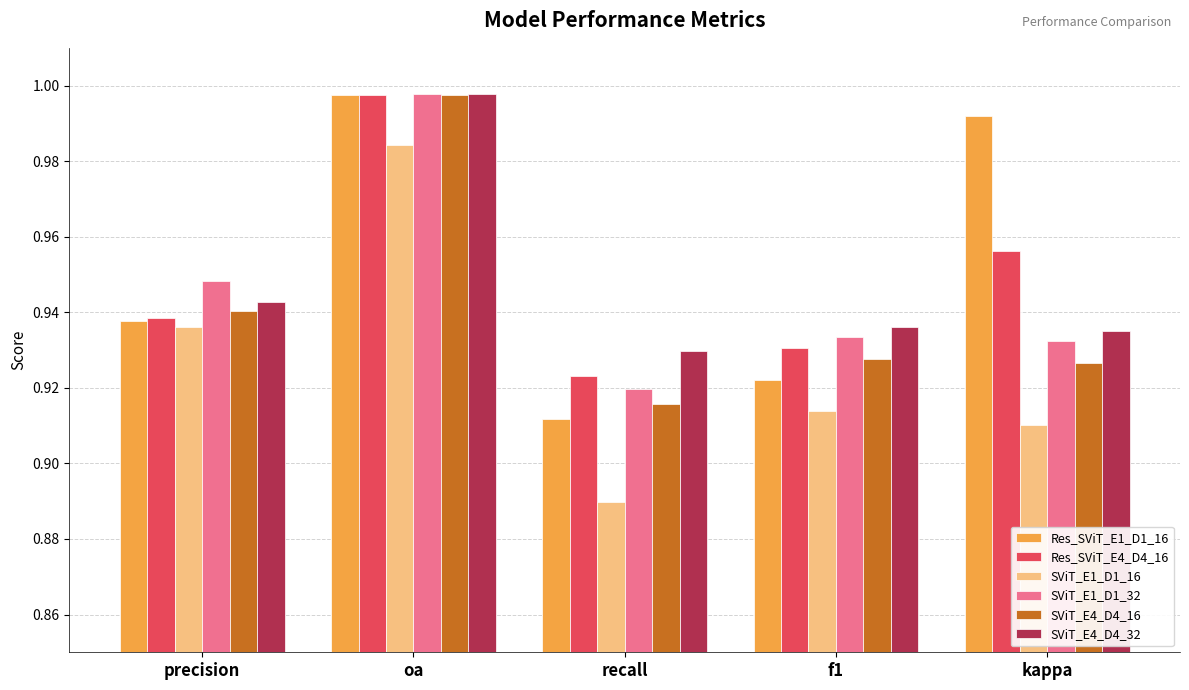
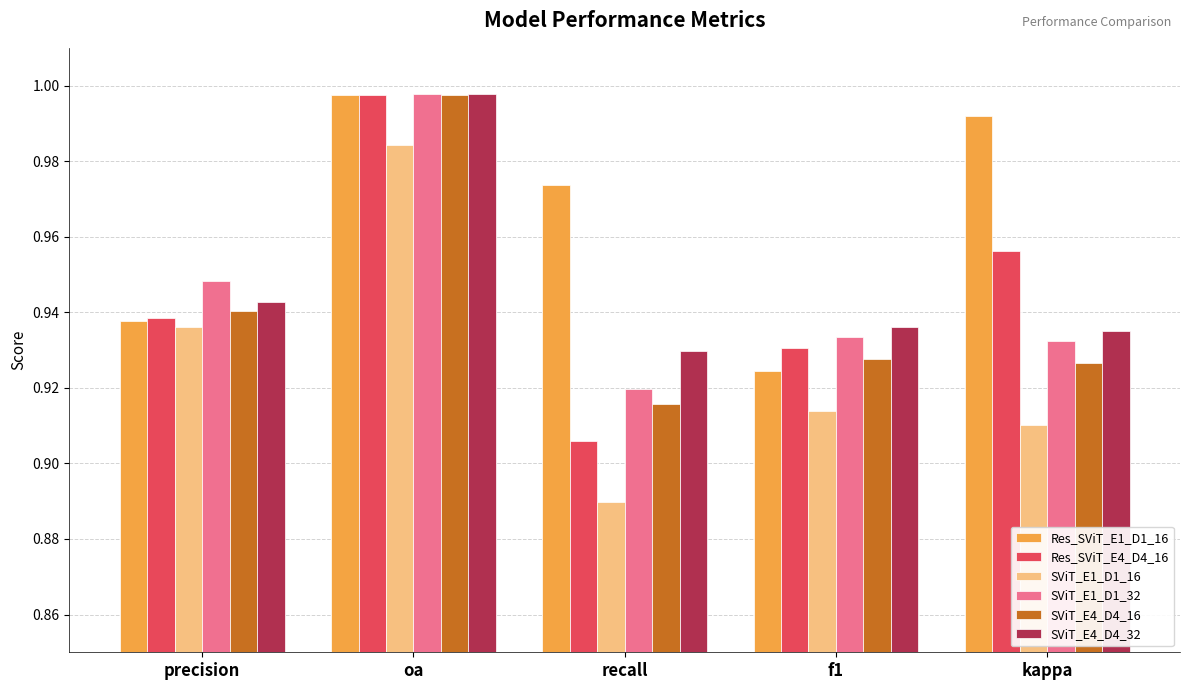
Res_SViT_E1_D1_16, recall: 0.912 -> 0.974
Res_SViT_E4_D4_16, recall: 0.923 -> 0.906
Res_SViT_E1_D1_16, f1: 0.922 -> 0.924
